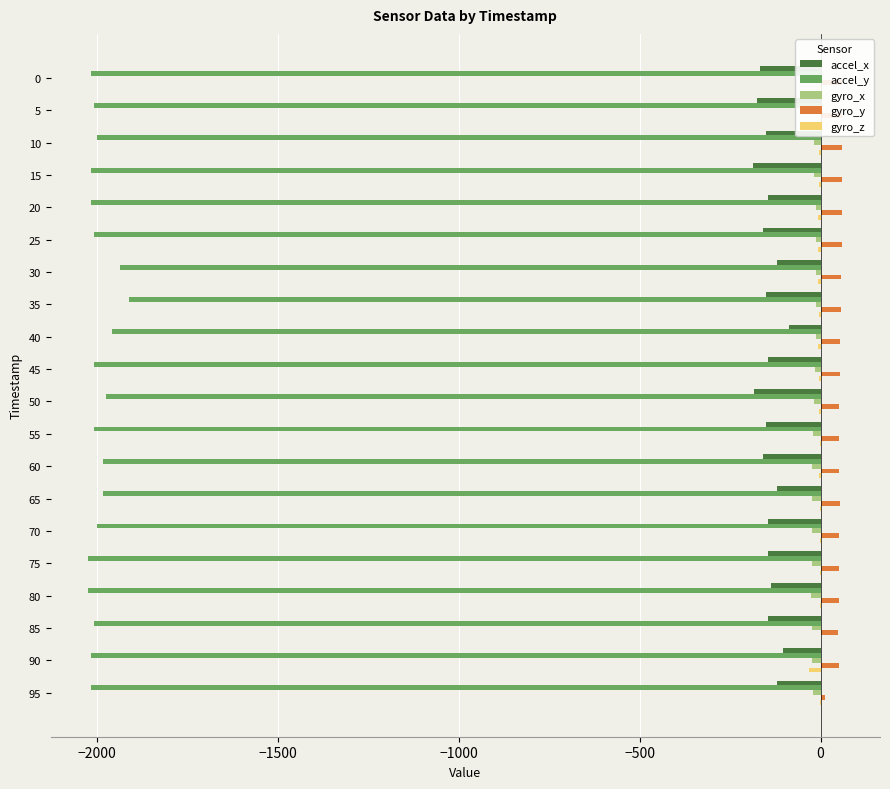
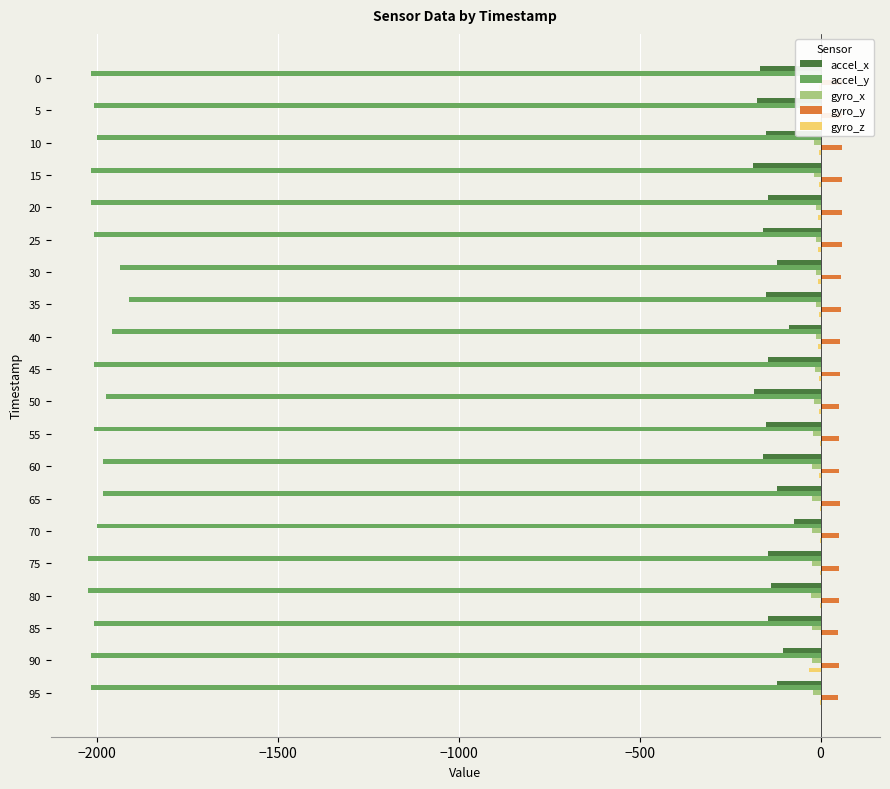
accel_x, 70: -140 -> -70
gyro_y, 95: 10 -> 50
